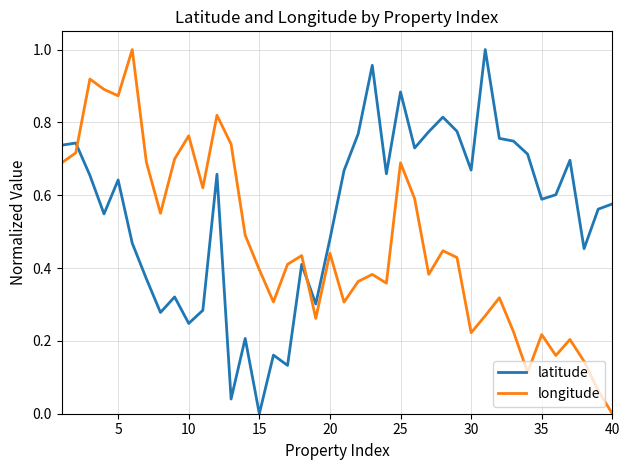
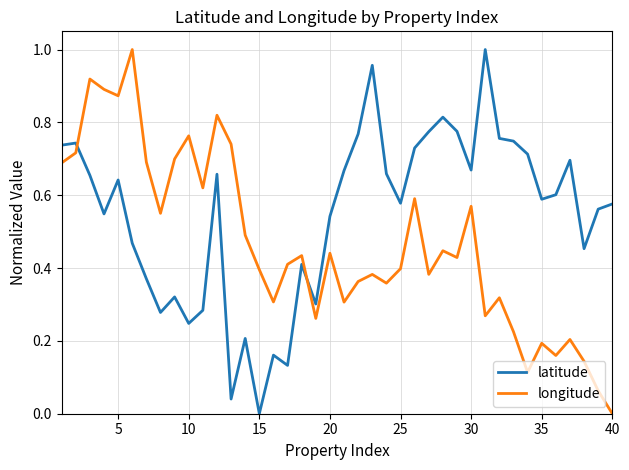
latitude, 20: 0.48 -> 0.54
latitude, 25: 0.88 -> 0.58
longitude, 25: 0.69 -> 0.40
longitude, 30: 0.22 -> 0.57
longitude, 35: 0.22 -> 0.19
